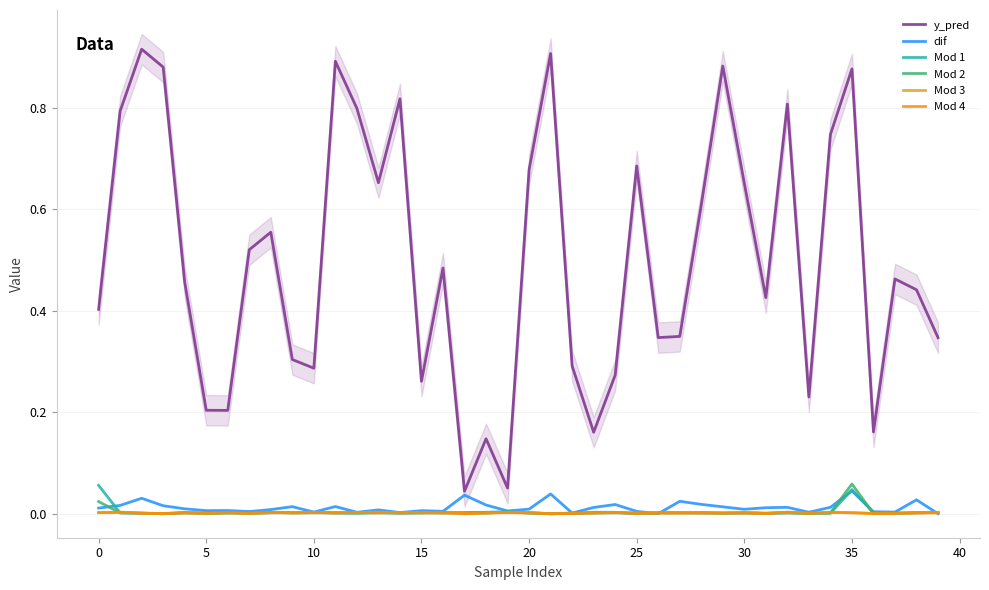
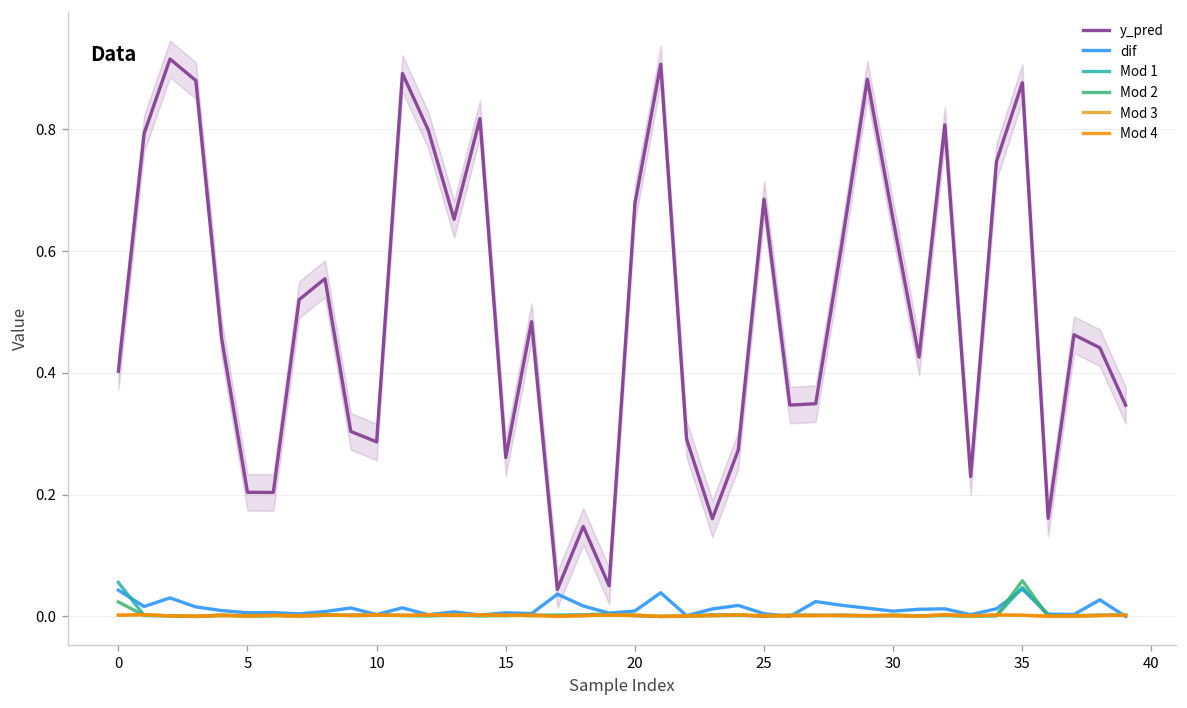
dif, 0: 0.01 -> 0.04
